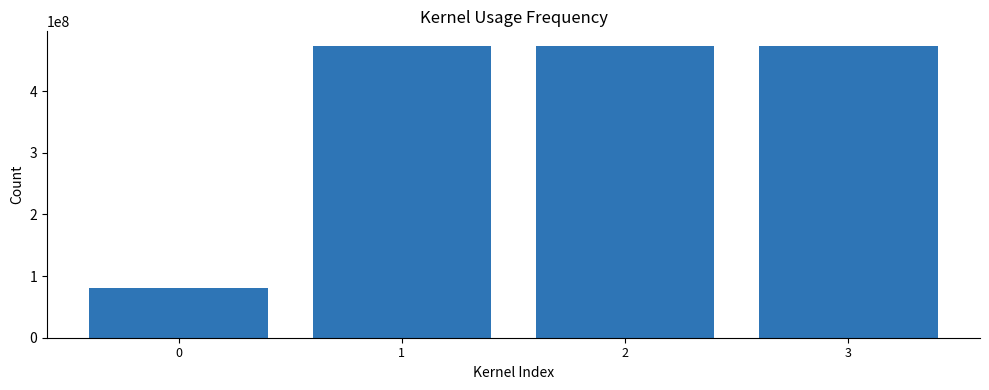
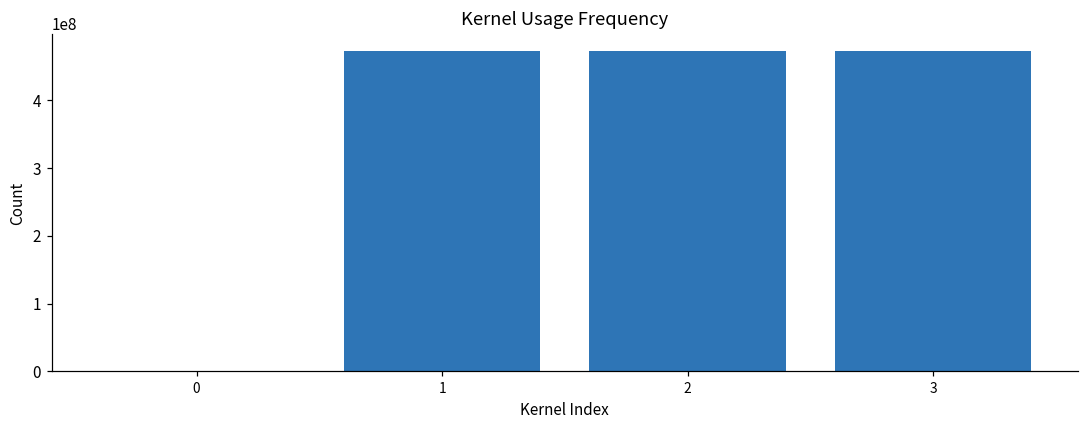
0: 80000000 -> 0
